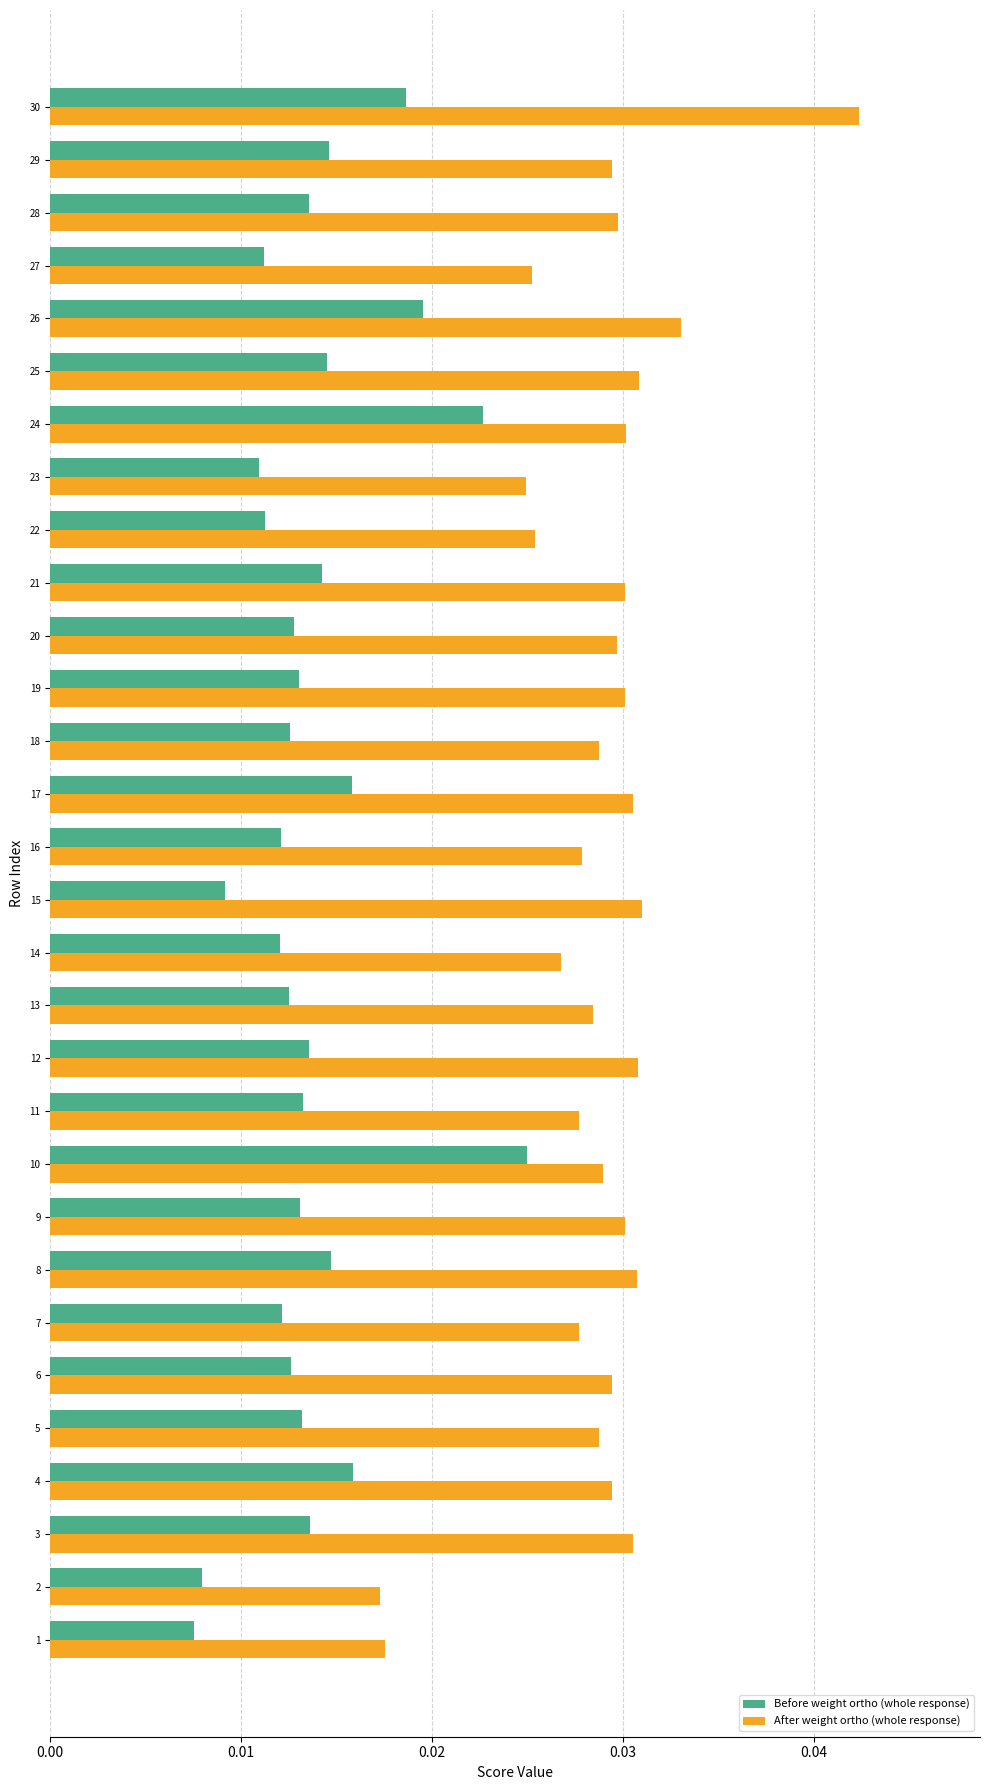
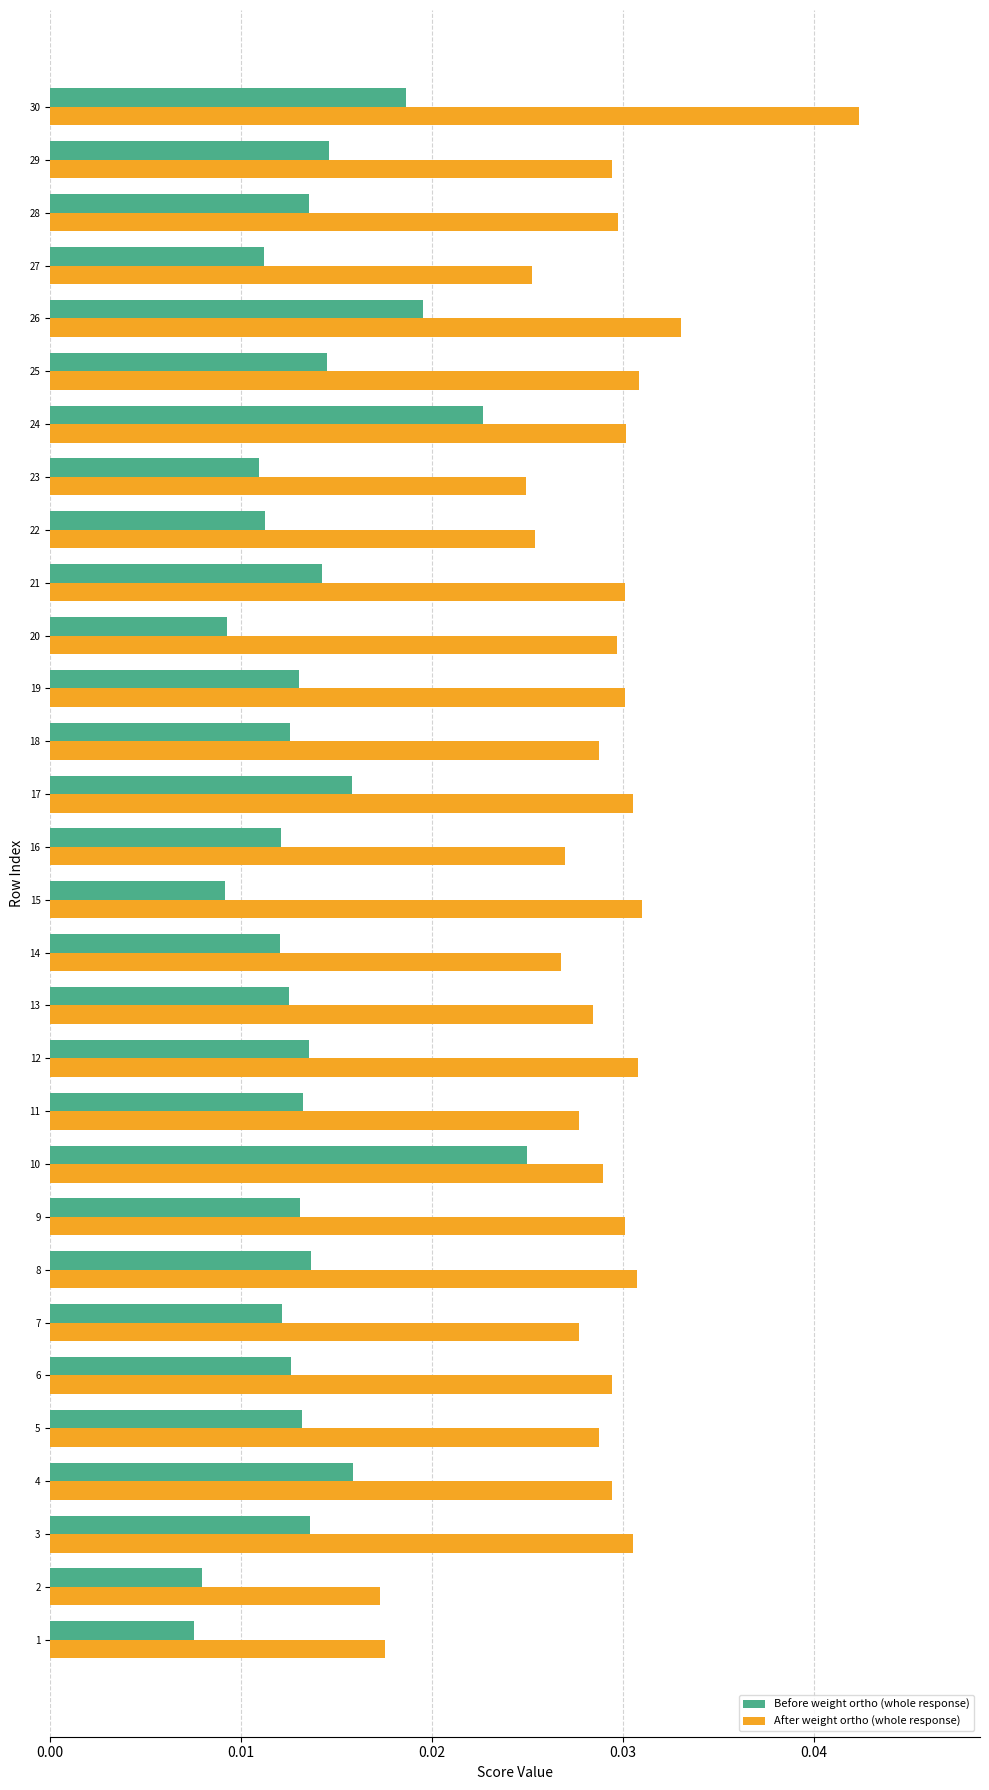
Before weight ortho (whole response), 20: 0.0128 -> 0.0093
After weight ortho (whole response), 16: 0.0278 -> 0.0270
Before weight ortho (whole response), 8: 0.0147 -> 0.0137
